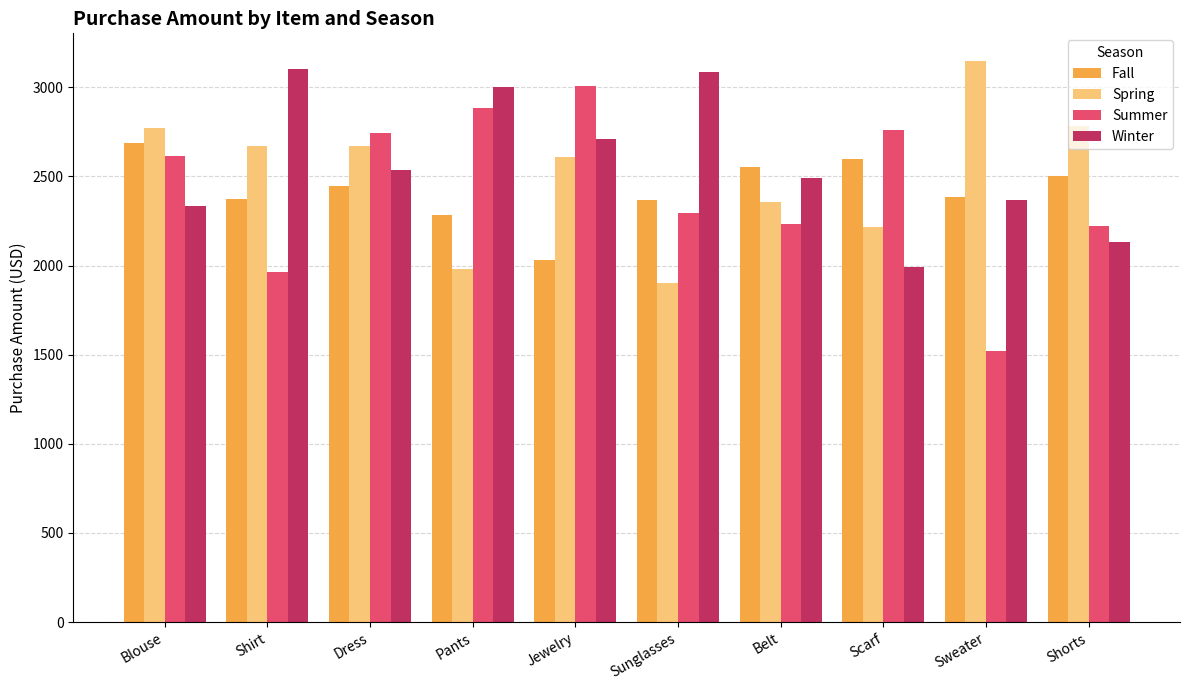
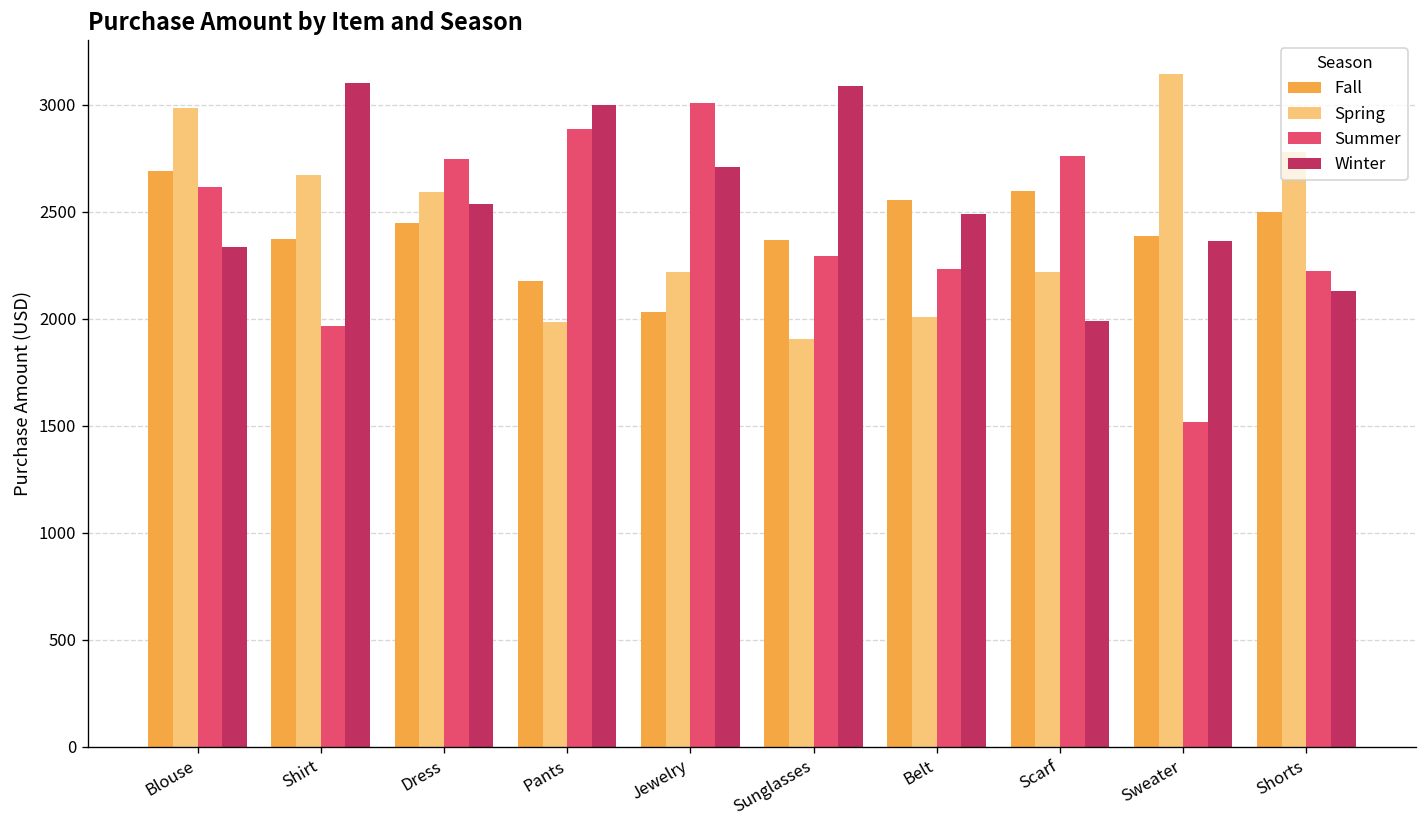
Spring, Blouse: 2770 -> 2980
Spring, Dress: 2670 -> 2590
Fall, Pants: 2280 -> 2180
Spring, Jewelry: 2610 -> 2220
Spring, Belt: 2360 -> 2010
